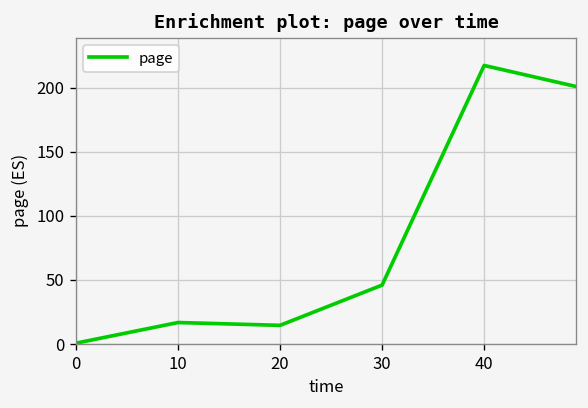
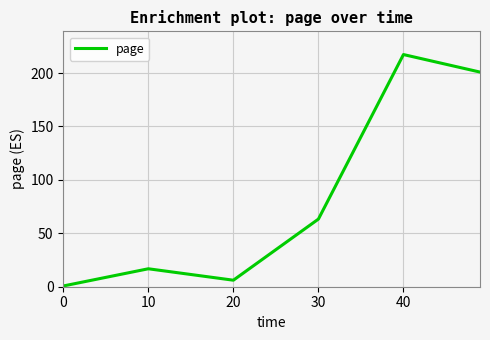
20: 15 -> 6
30: 46 -> 63
